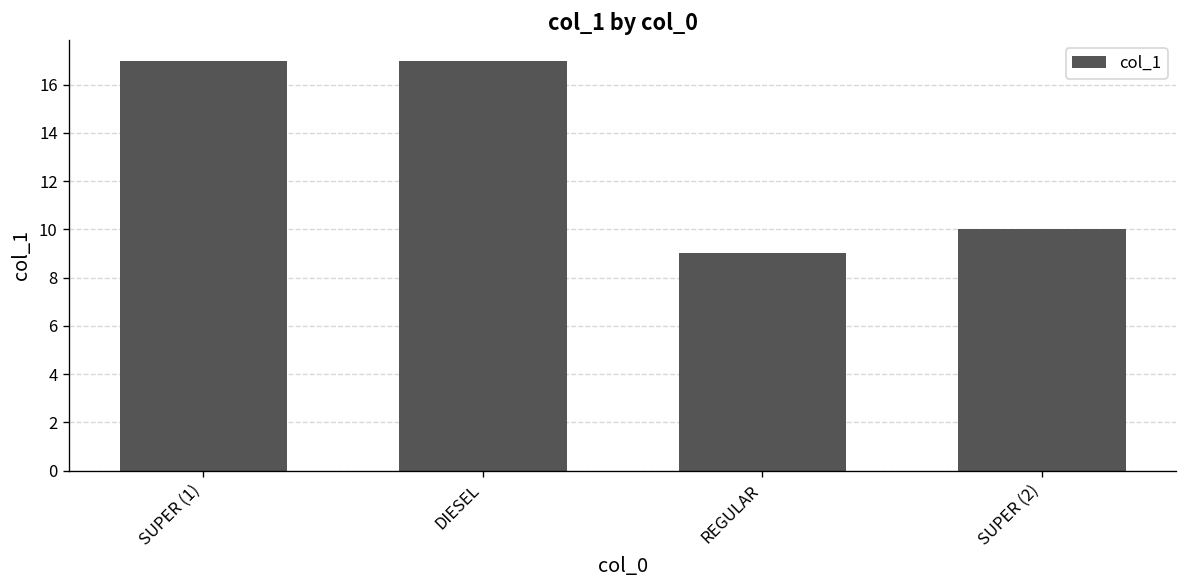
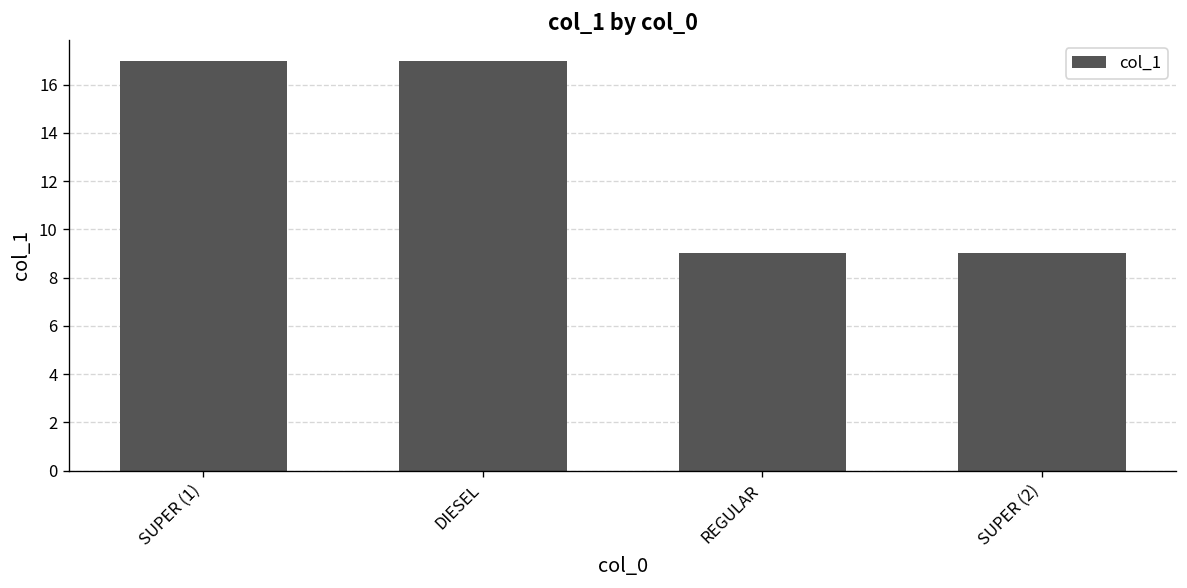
SUPER (2): 10 -> 9
